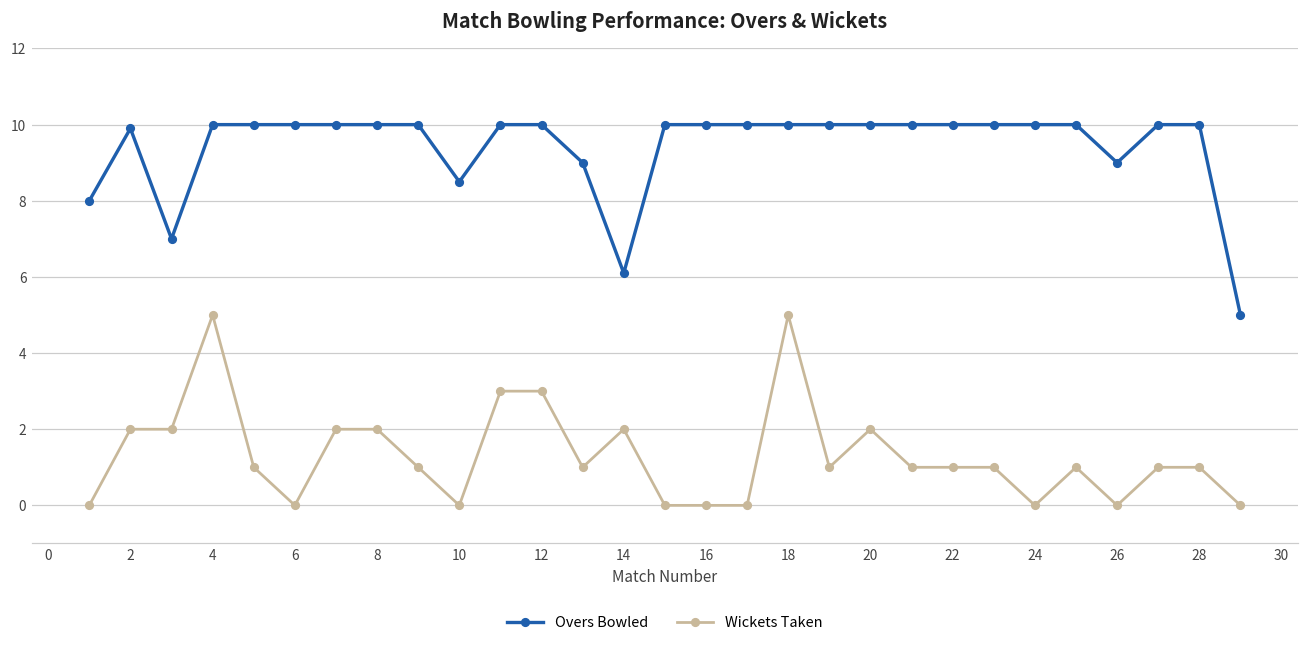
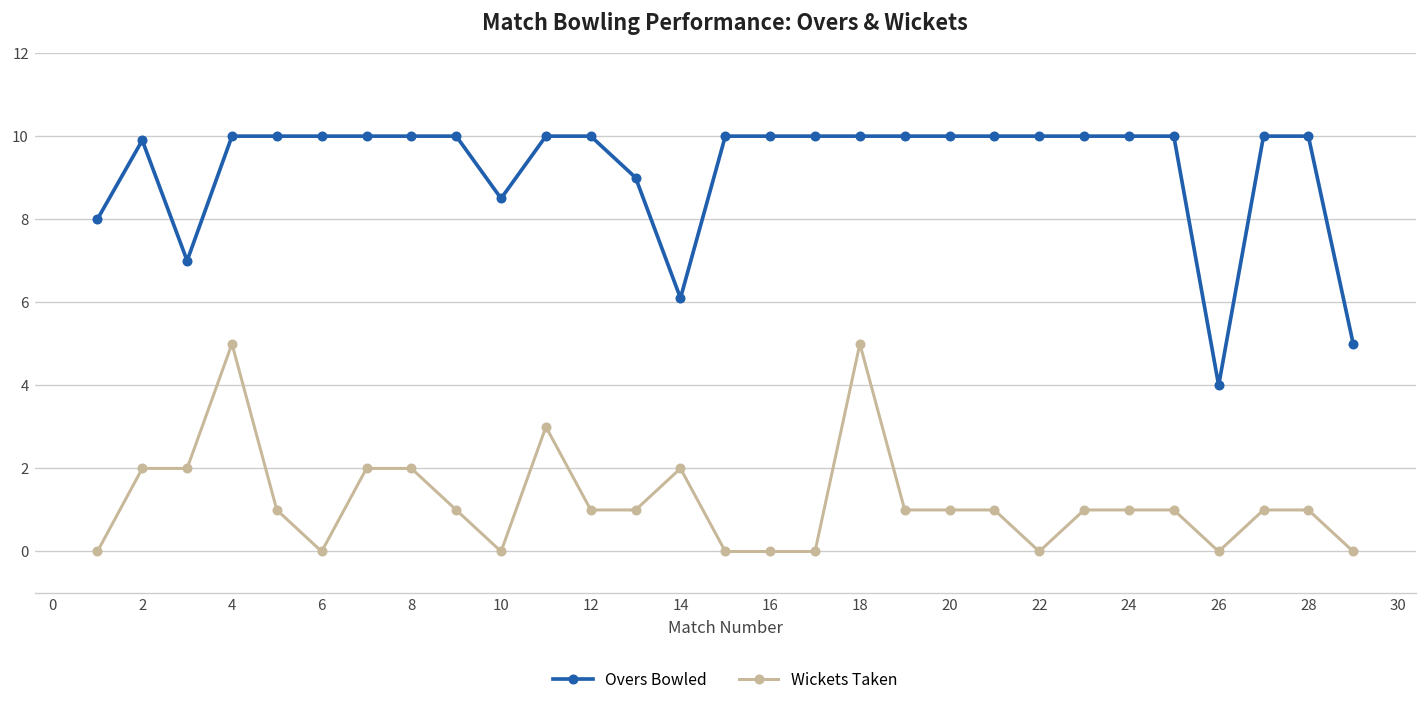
Wickets Taken, 12: 3 -> 1
Wickets Taken, 20: 2 -> 1
Wickets Taken, 22: 1 -> 0
Wickets Taken, 24: 0 -> 1
Overs Bowled, 26: 9 -> 4
